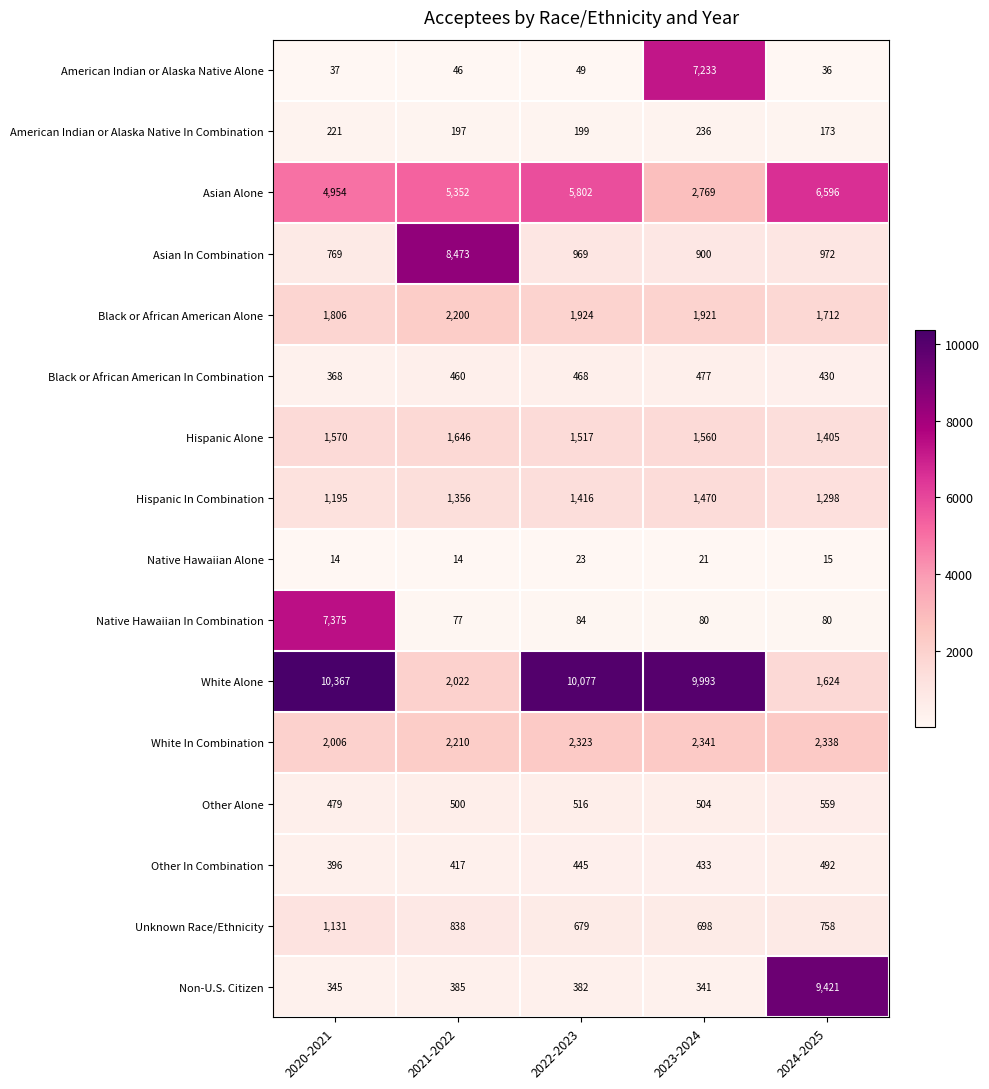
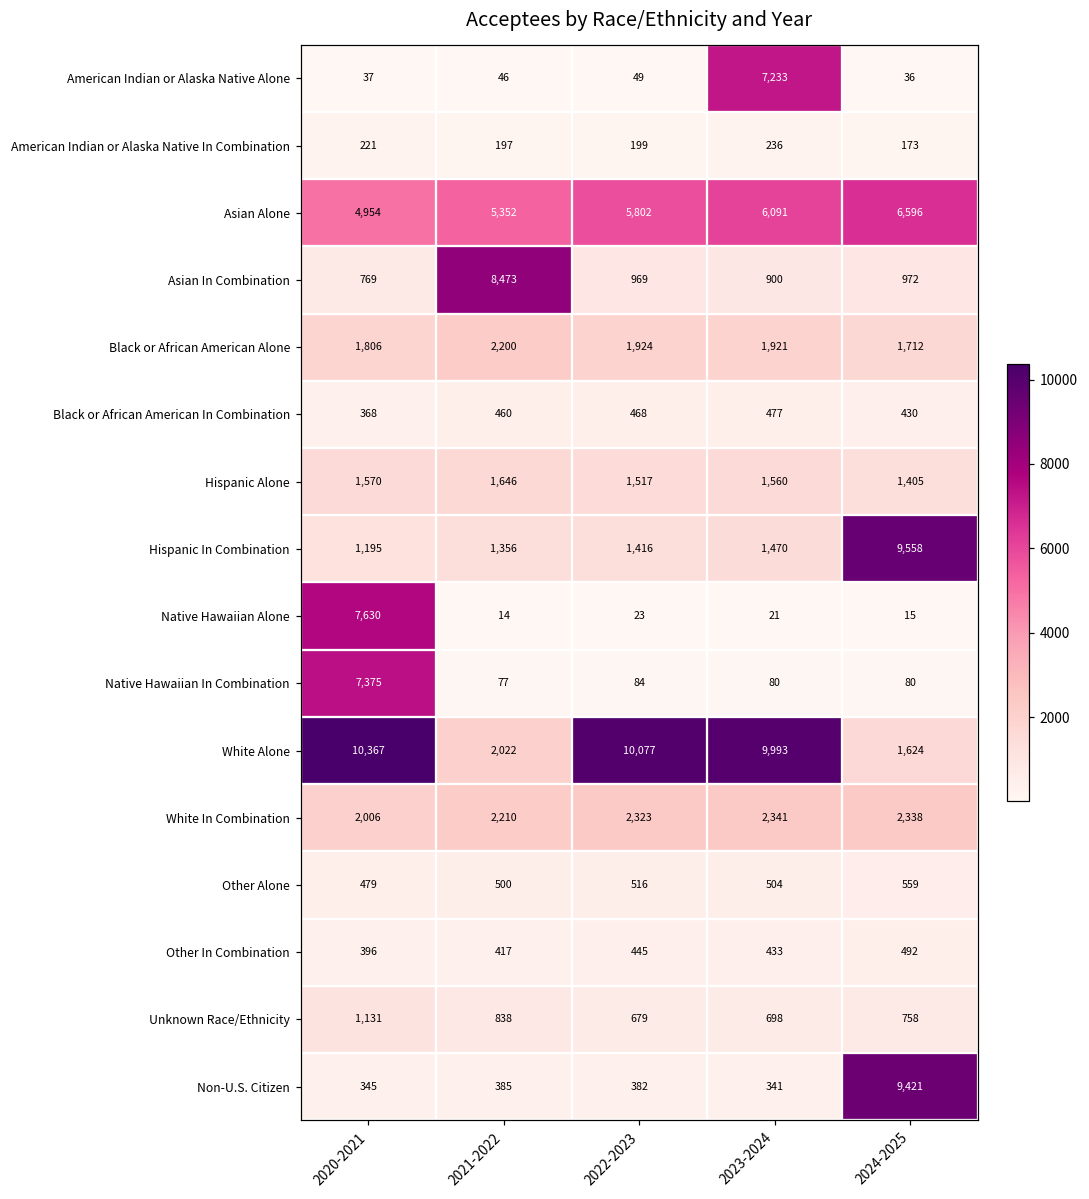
Asian Alone, 2023-2024: 2,769 -> 6,091
Hispanic In Combination, 2024-2025: 1,298 -> 9,558
Native Hawaiian Alone, 2020-2021: 14 -> 7,630
